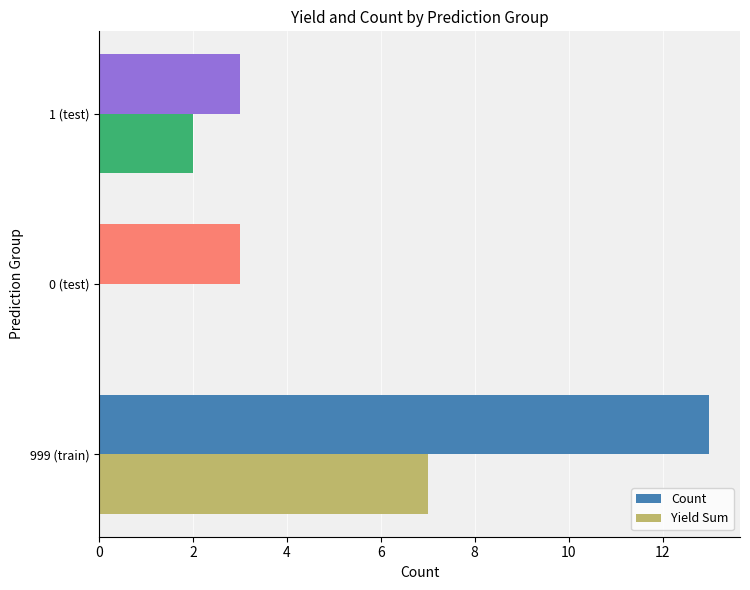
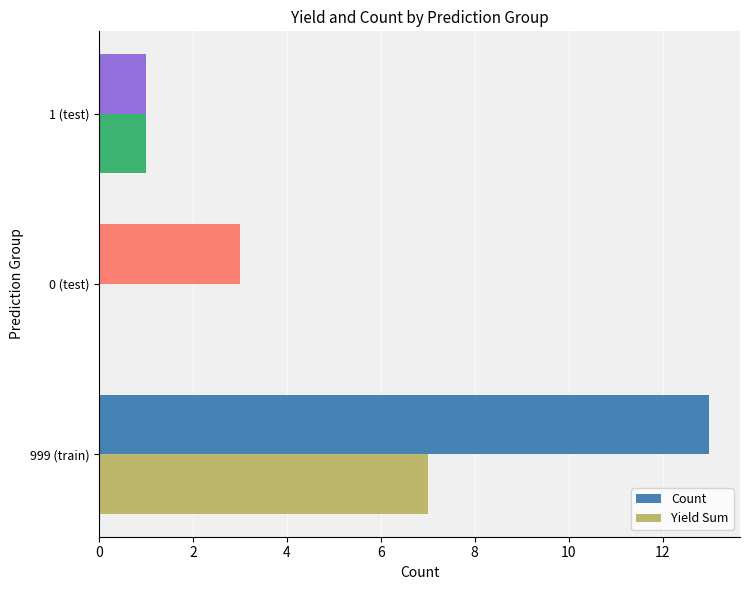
Count, 1 (test): 3 -> 1
Yield Sum, 1 (test): 2 -> 1
